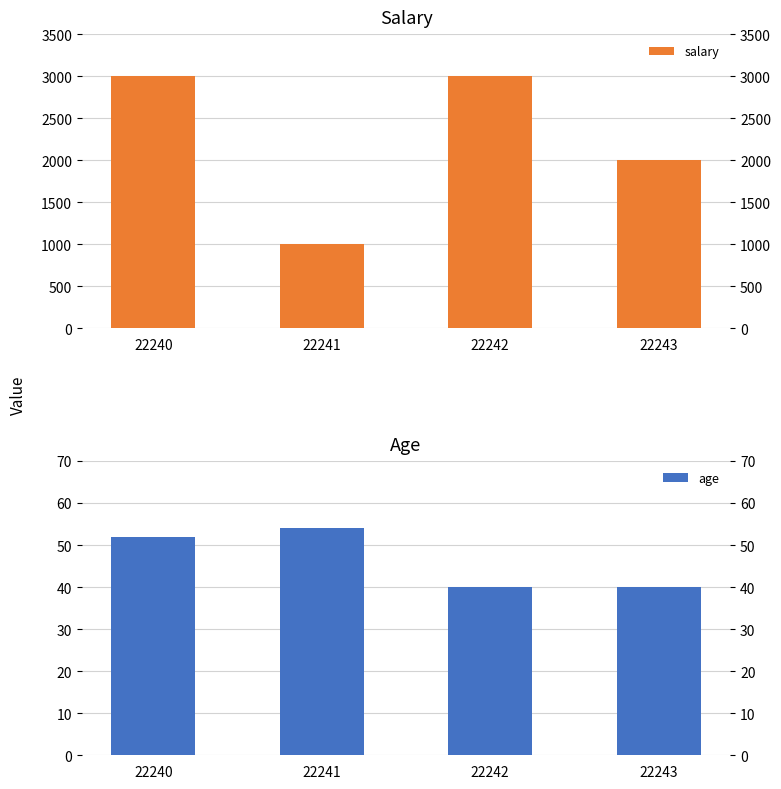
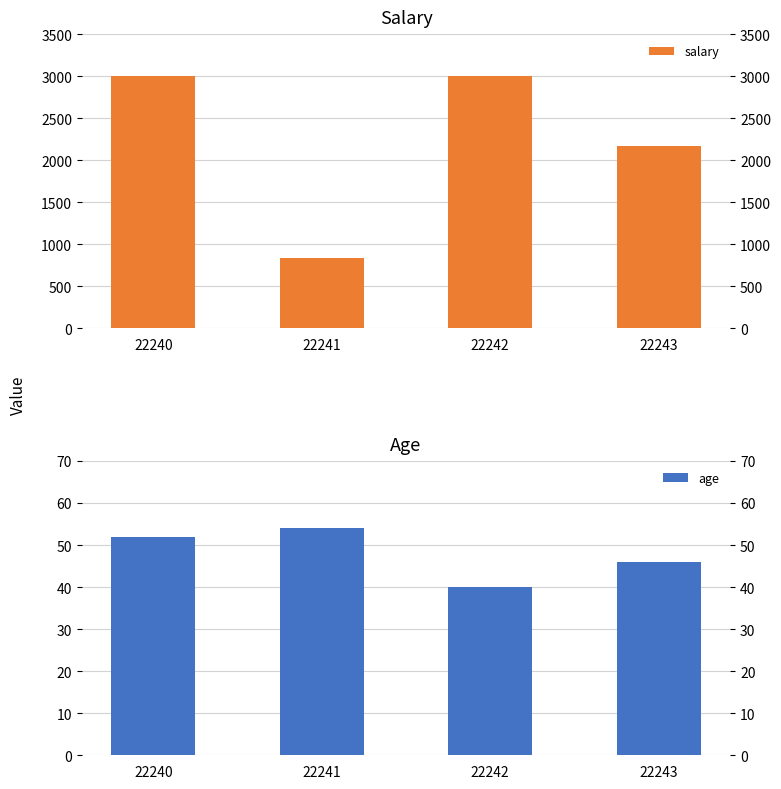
Salary, 22241: 1000 -> 800
Salary, 22243: 2000 -> 2200
Age, 22243: 40 -> 46
